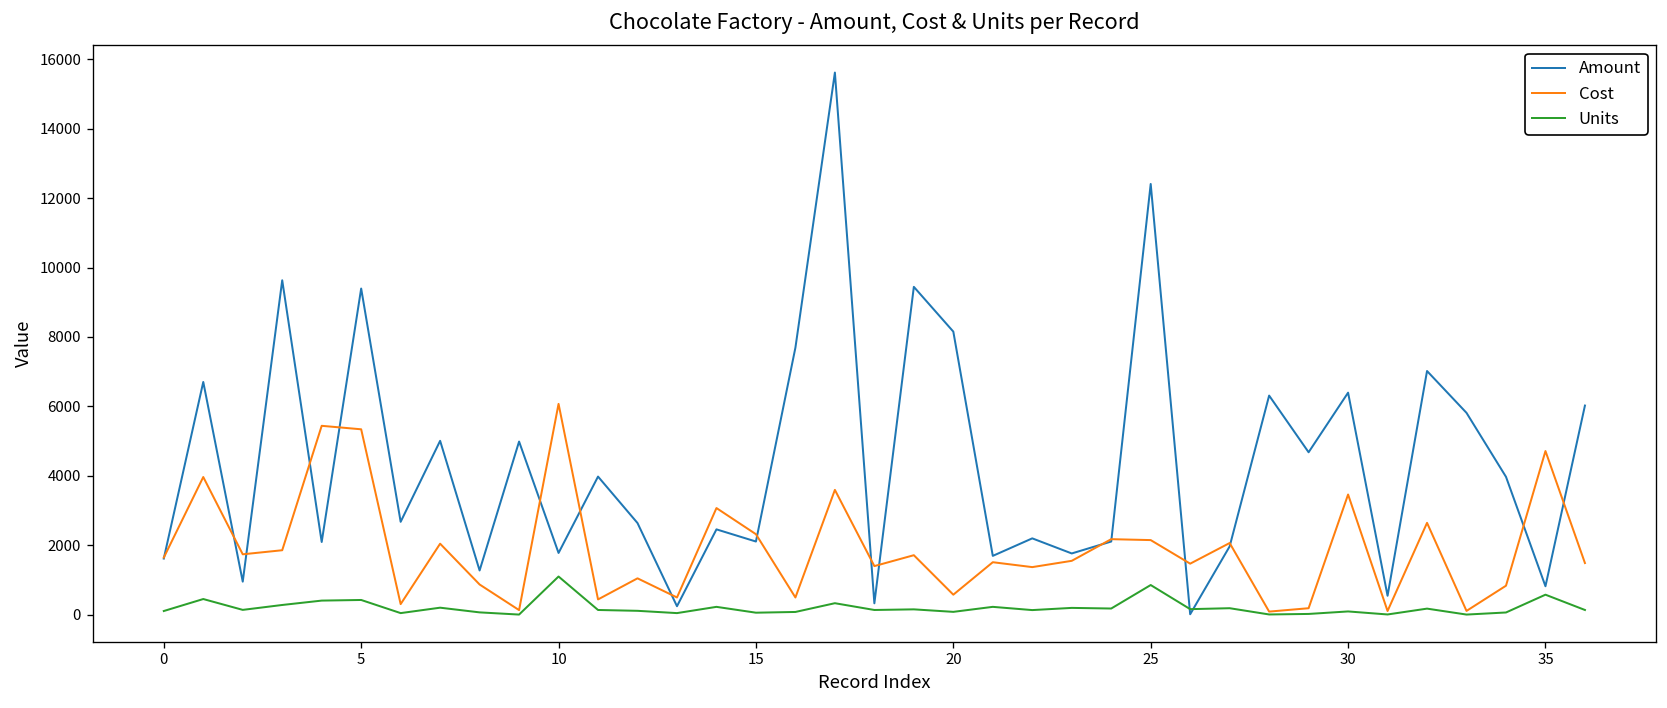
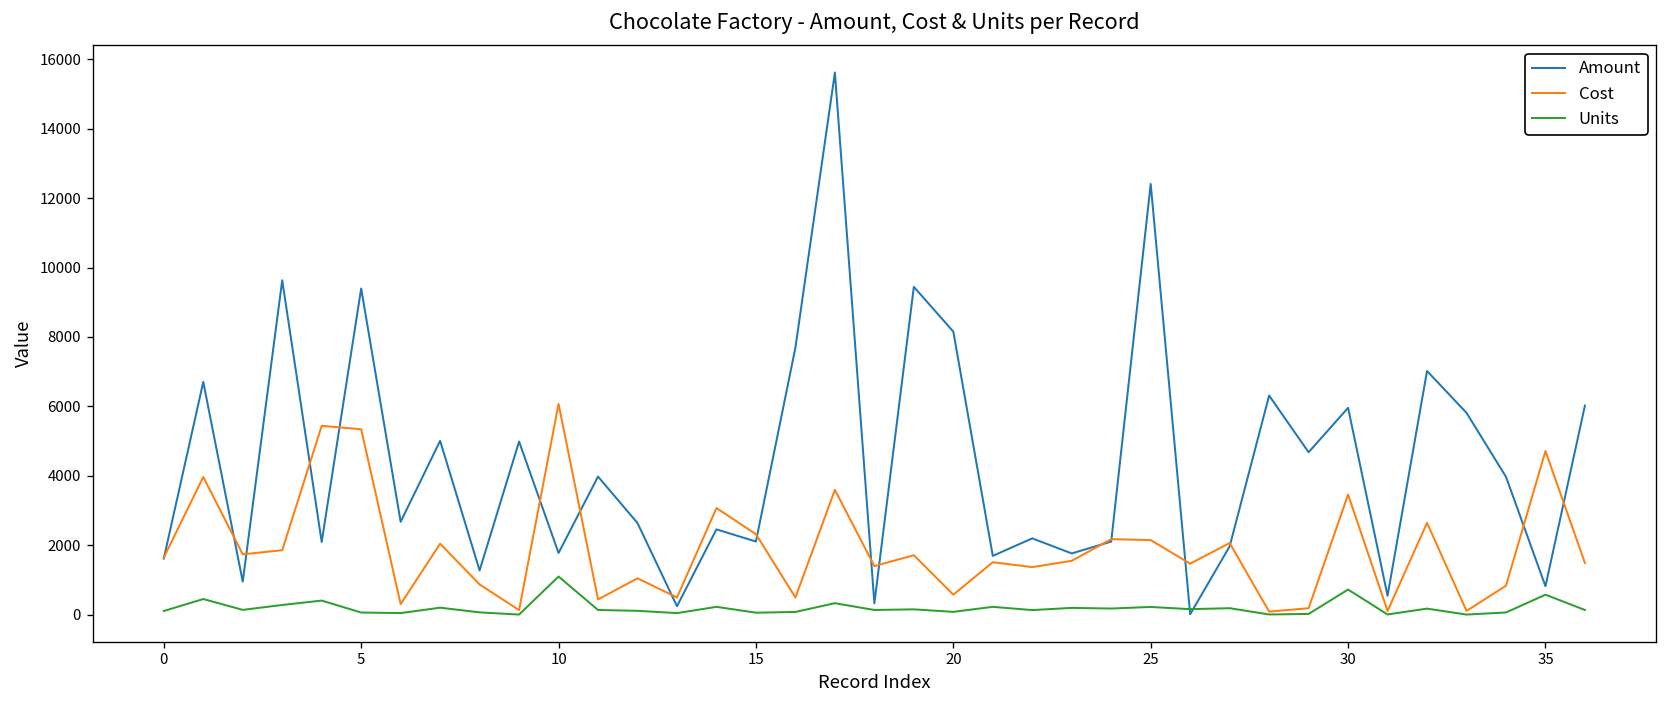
Units, 5: 400 -> 100
Units, 25: 900 -> 200
Amount, 30: 6400 -> 6000
Units, 30: 100 -> 700
